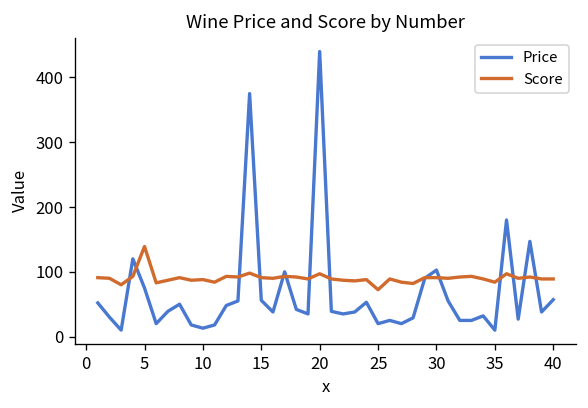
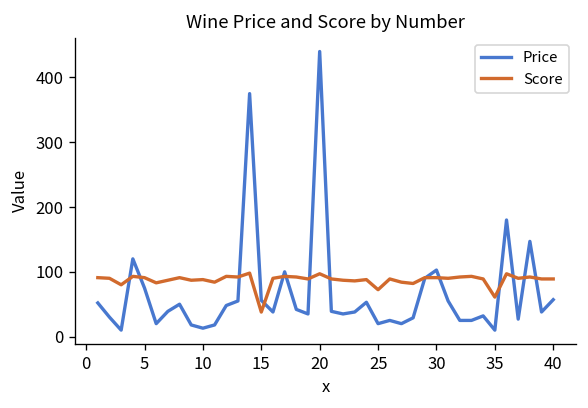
Score, 5: 140 -> 90
Score, 15: 90 -> 40
Score, 35: 80 -> 60
